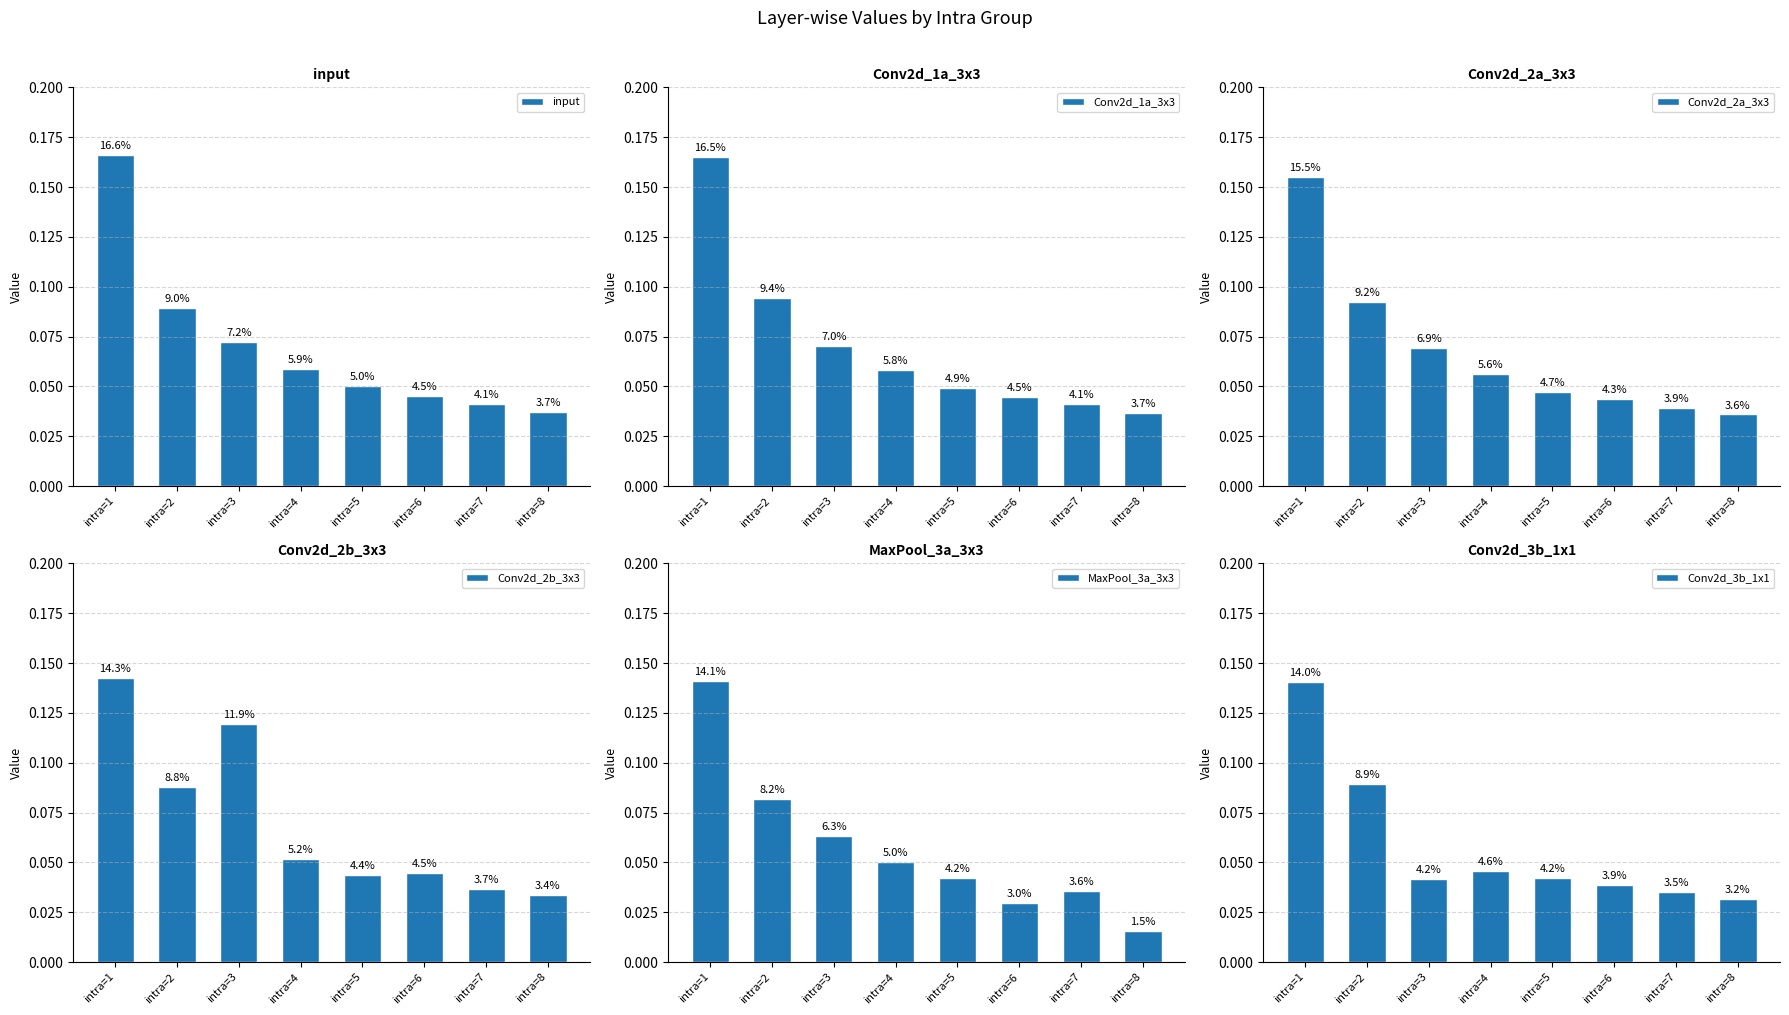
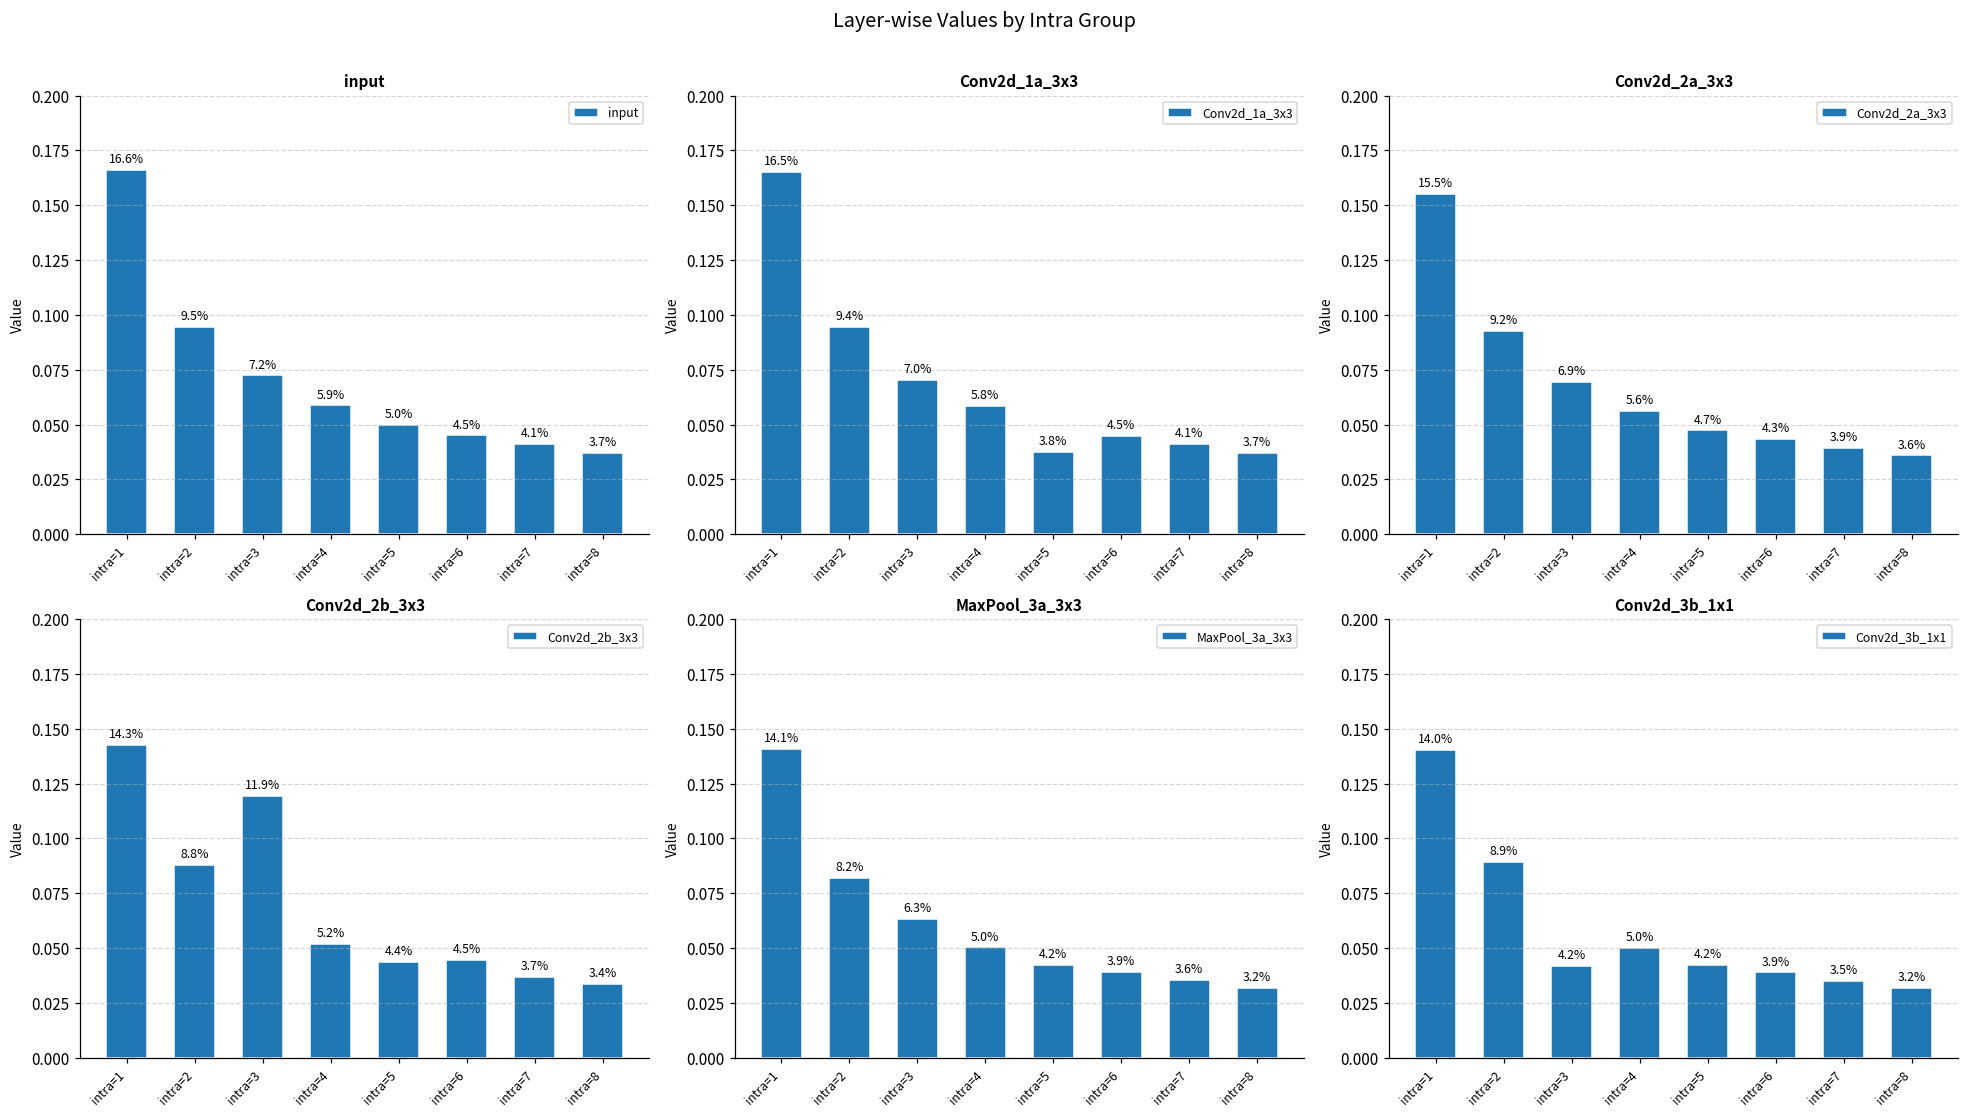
input, intra=2: 9.0% -> 9.5%
Conv2d_1a_3x3, intra=5: 4.9% -> 3.8%
MaxPool_3a_3x3, intra=6: 3.0% -> 3.9%
MaxPool_3a_3x3, intra=8: 1.5% -> 3.2%
Conv2d_3b_1x1, intra=4: 4.6% -> 5.0%
